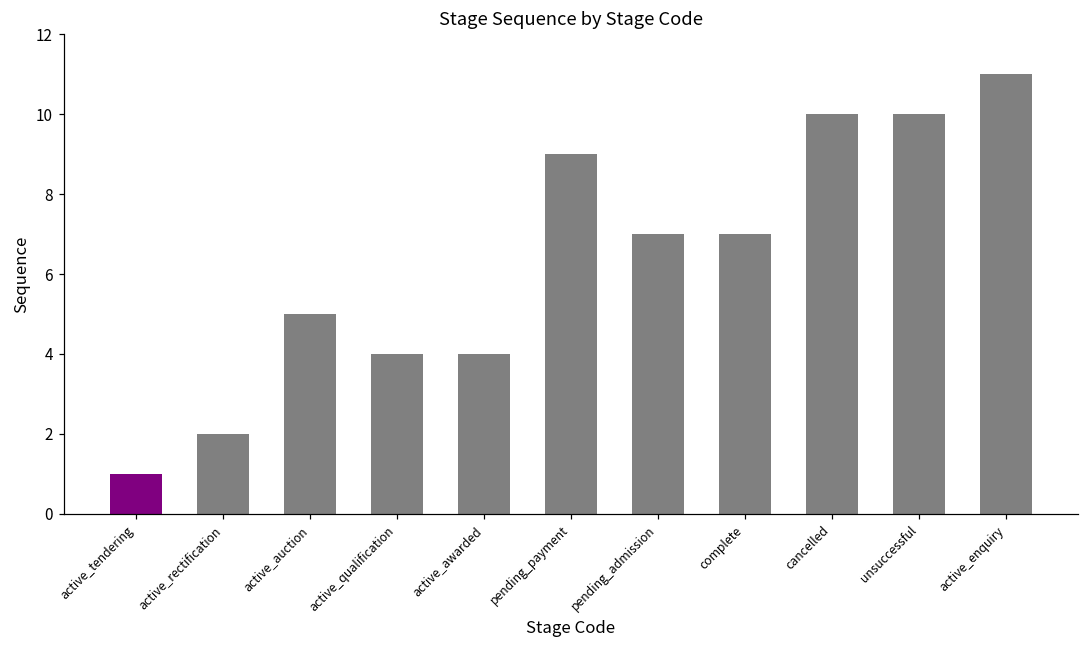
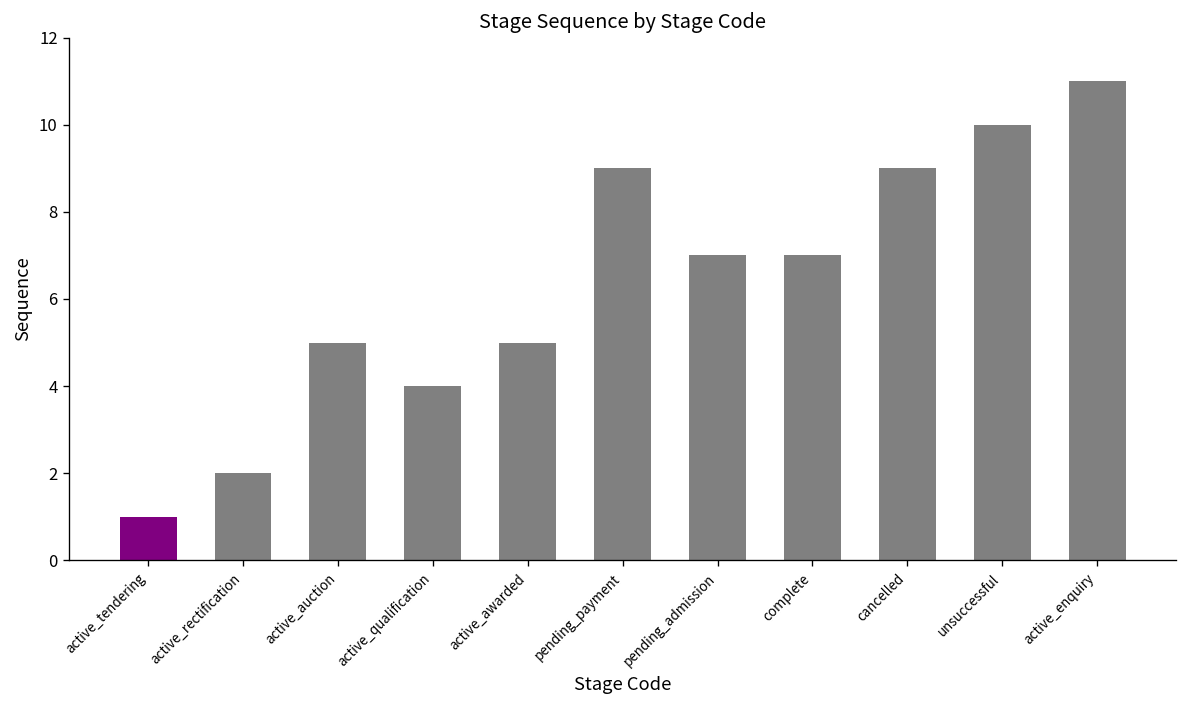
active_awarded: 4 -> 5
cancelled: 10 -> 9
